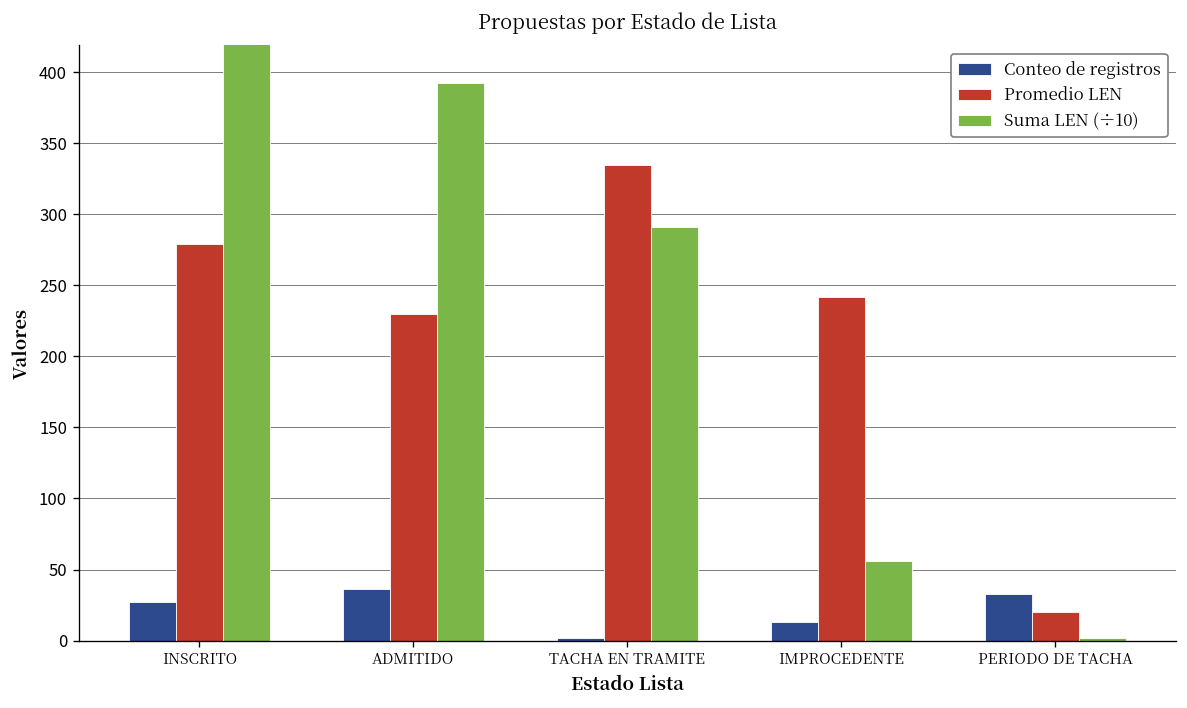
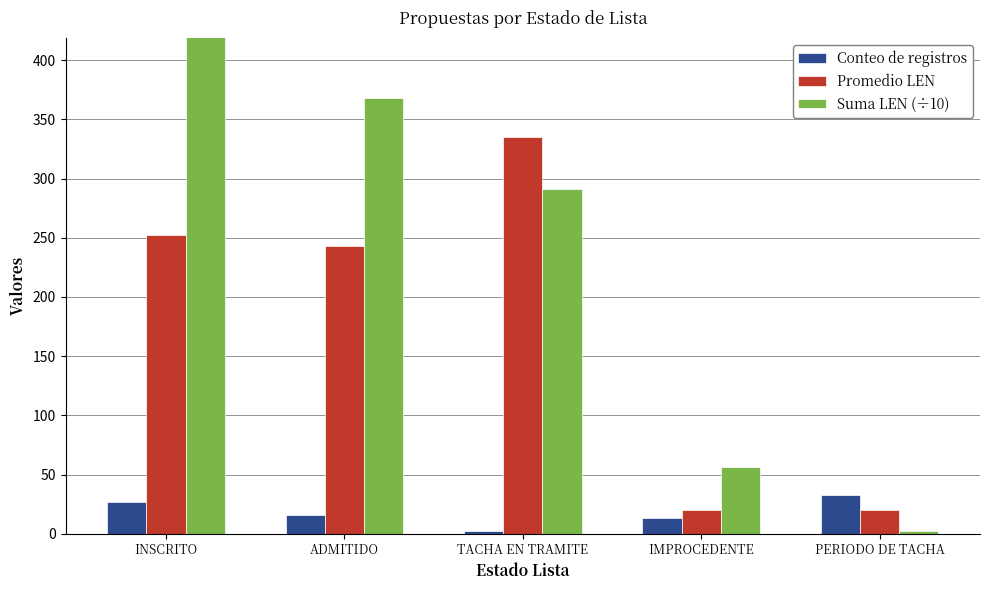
Promedio LEN, INSCRITO: 279 -> 252
Conteo de registros, ADMITIDO: 36 -> 16
Promedio LEN, ADMITIDO: 230 -> 243
Suma LEN (÷10), ADMITIDO: 392 -> 368
Promedio LEN, IMPROCEDENTE: 242 -> 20
